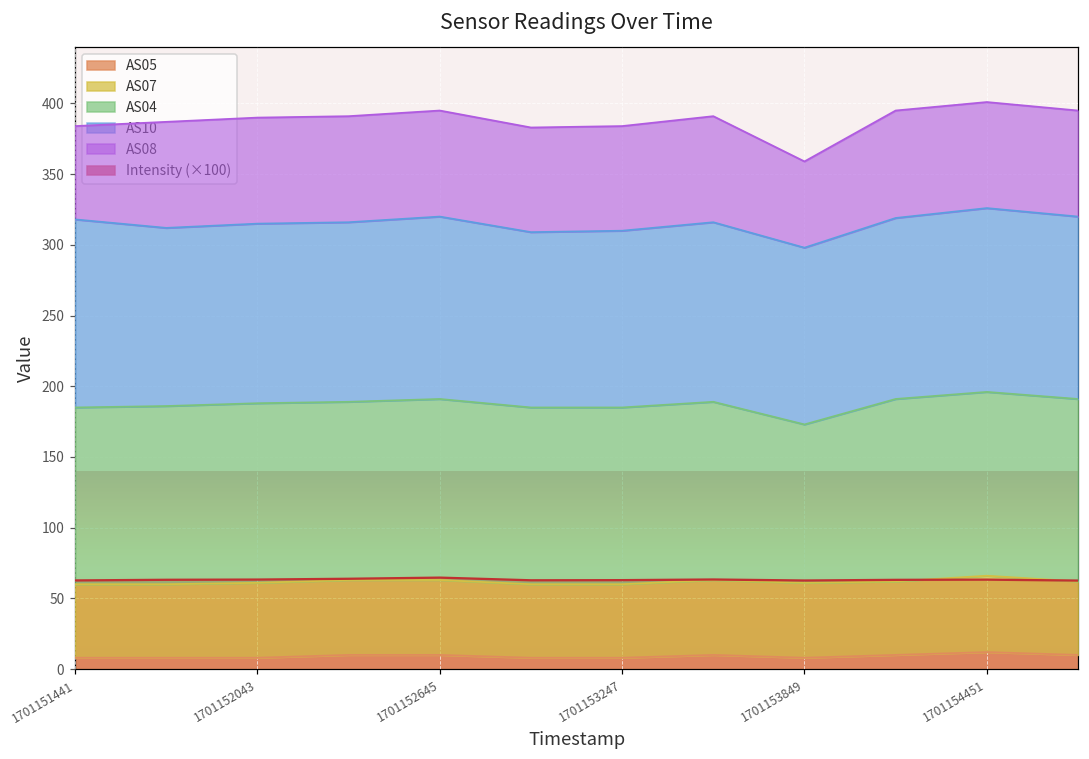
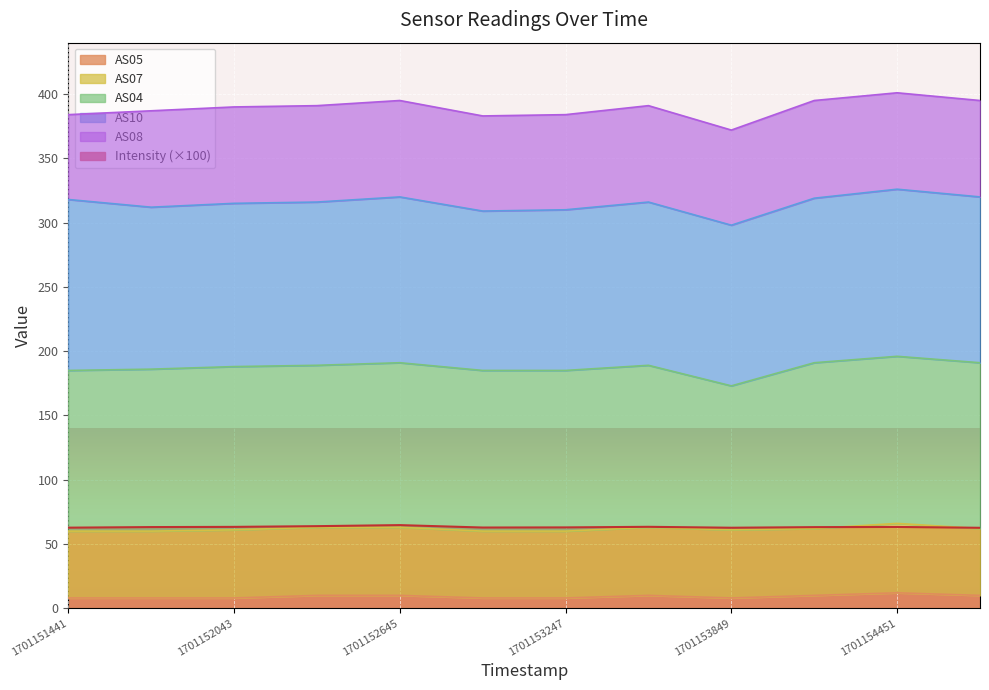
AS08, 1701153849: 61 -> 74
